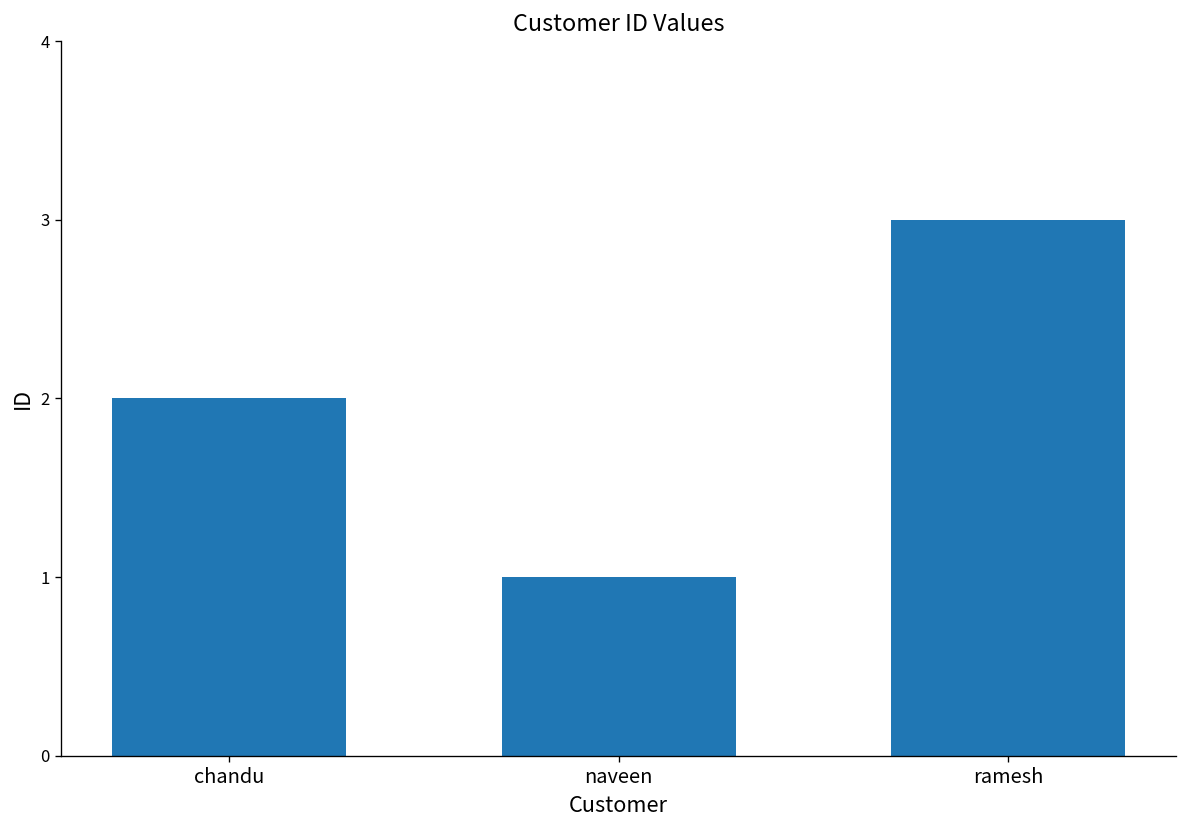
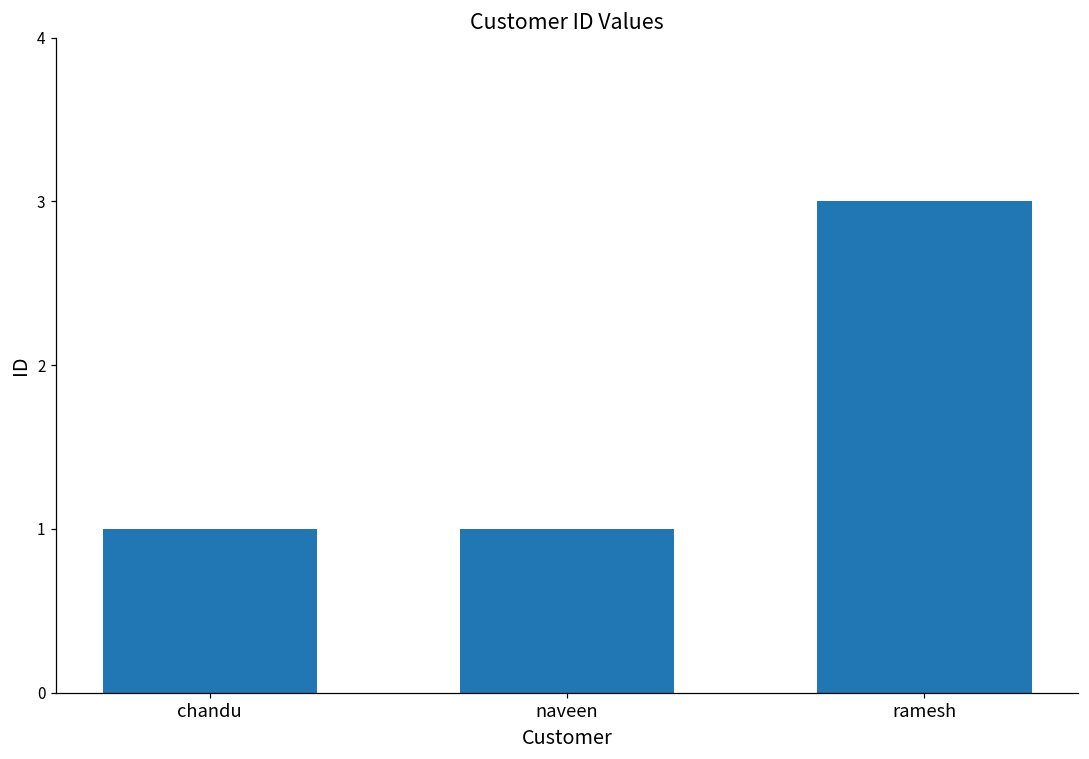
chandu: 2 -> 1
